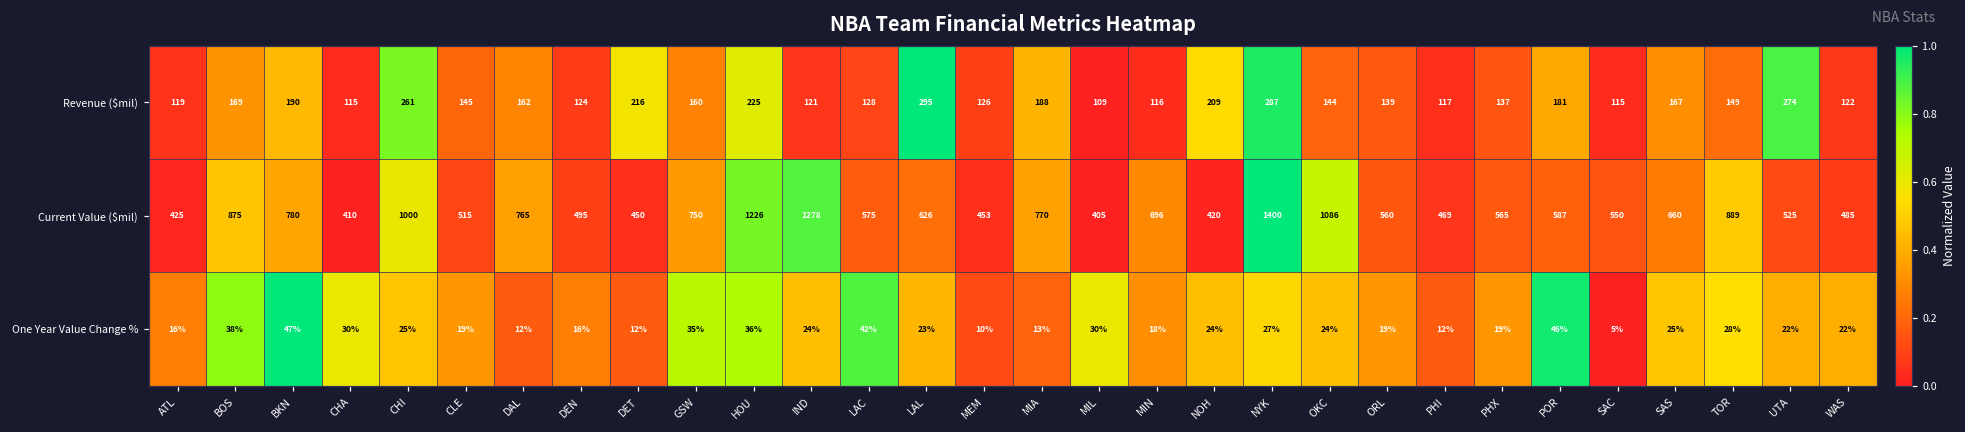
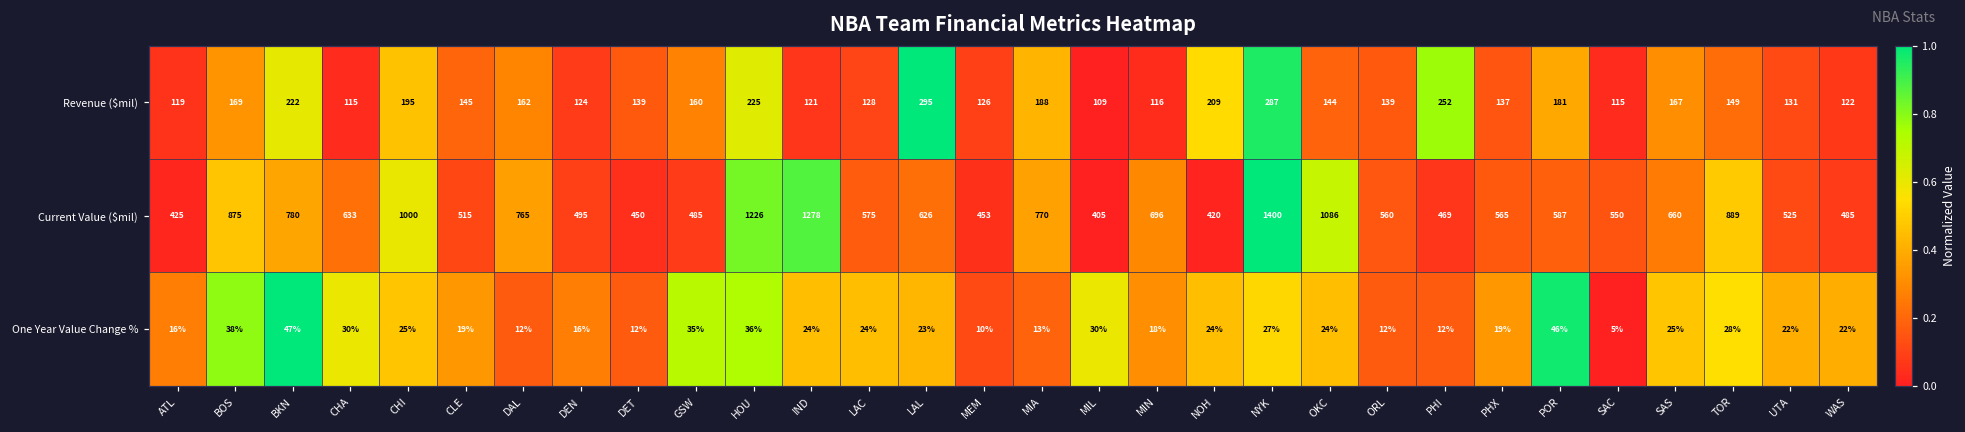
Revenue ($mil), BKN: 190 -> 222
Revenue ($mil), CHI: 261 -> 195
Revenue ($mil), DET: 216 -> 139
Revenue ($mil), PHI: 117 -> 252
Revenue ($mil), UTA: 274 -> 131
Current Value ($mil), CHA: 410 -> 633
Current Value ($mil), GSW: 750 -> 485
One Year Value Change %, LAC: 42% -> 24%
One Year Value Change %, ORL: 19% -> 12%
